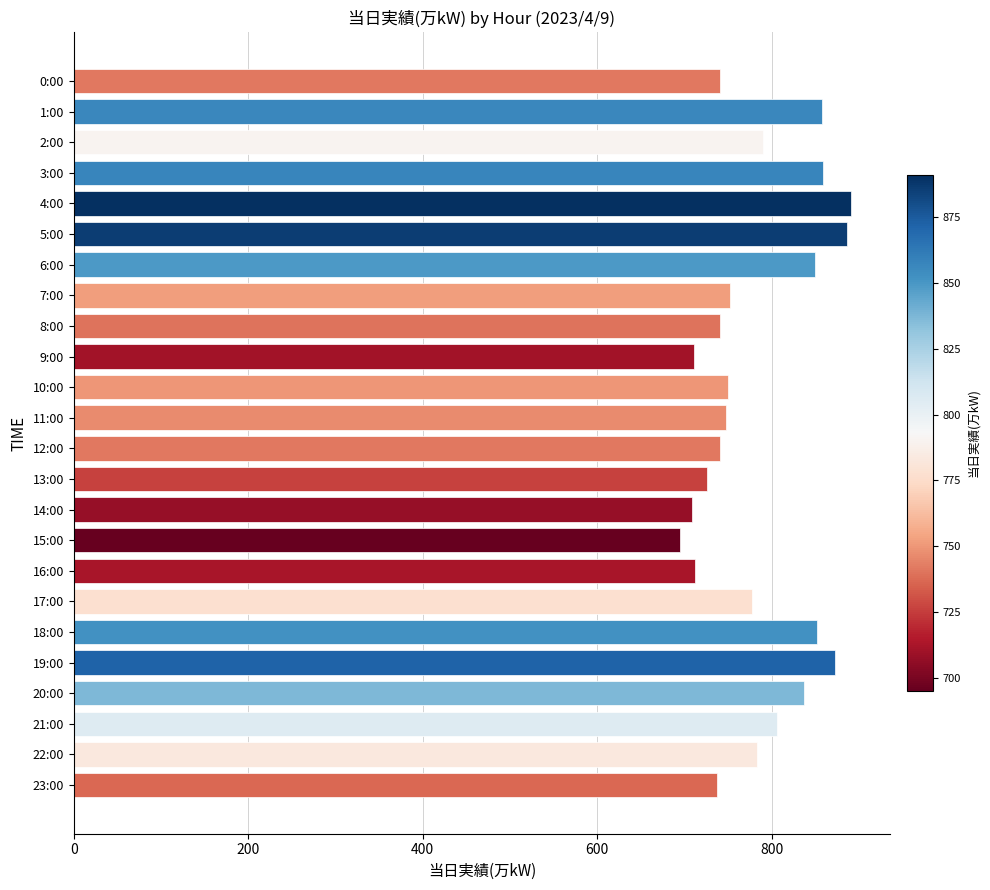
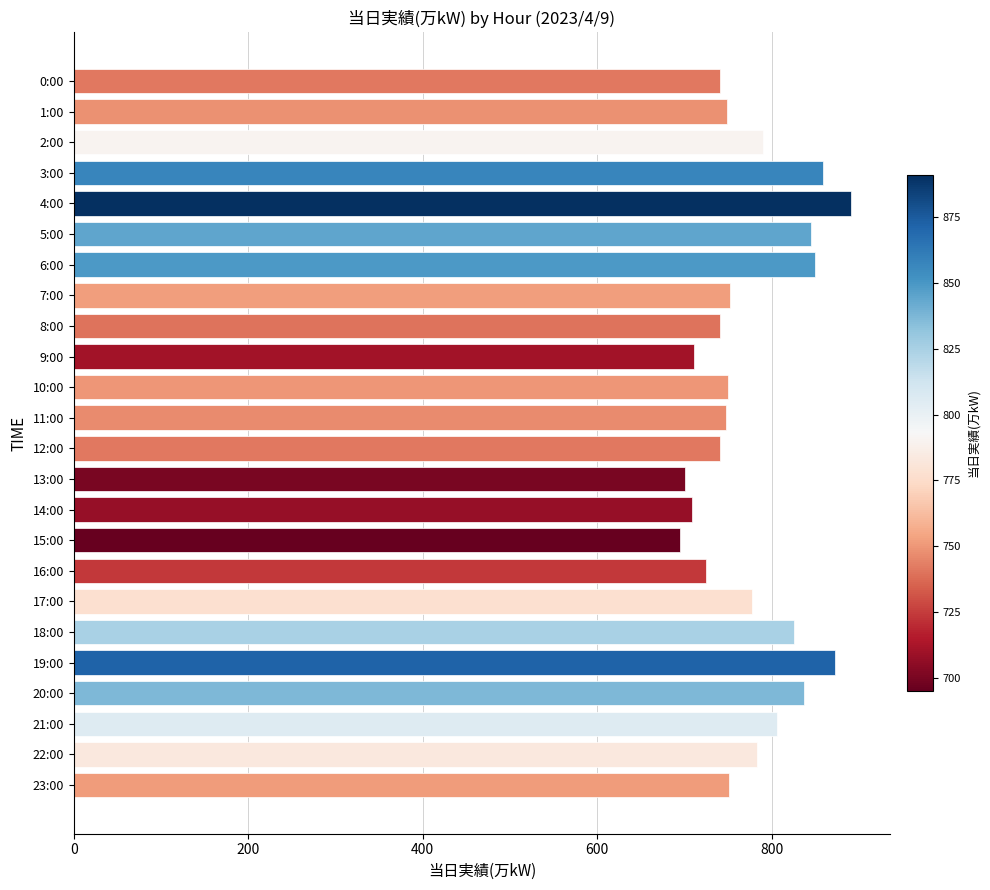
1:00: 860 -> 750
5:00: 890 -> 850
13:00: 730 -> 700
16:00: 710 -> 720
18:00: 850 -> 830
23:00: 740 -> 750
